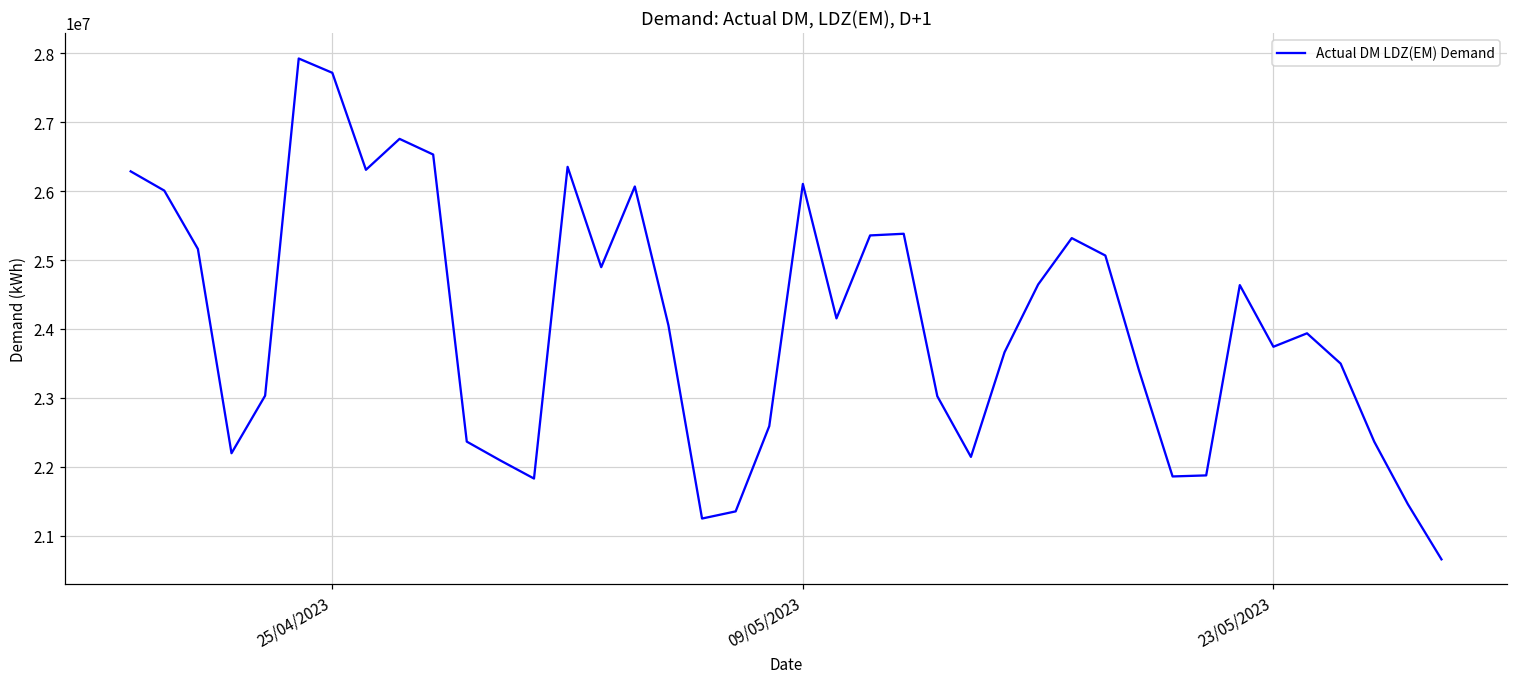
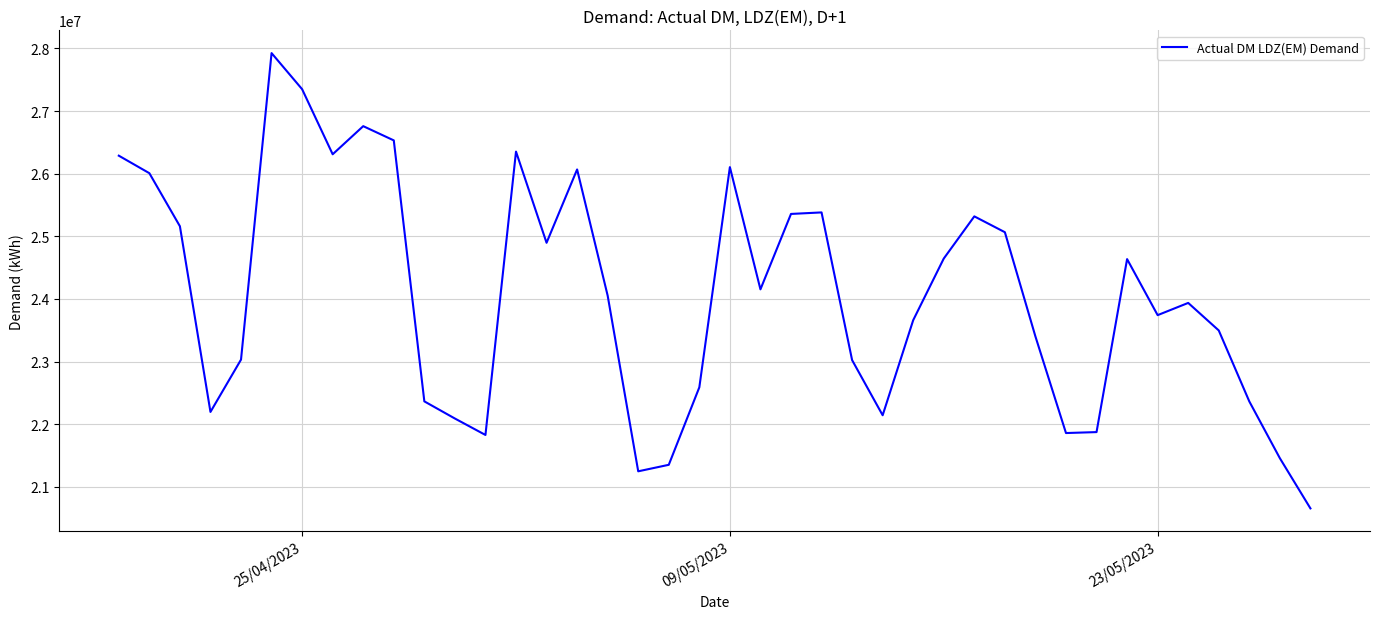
25/04/2023: 27700000 -> 27300000
